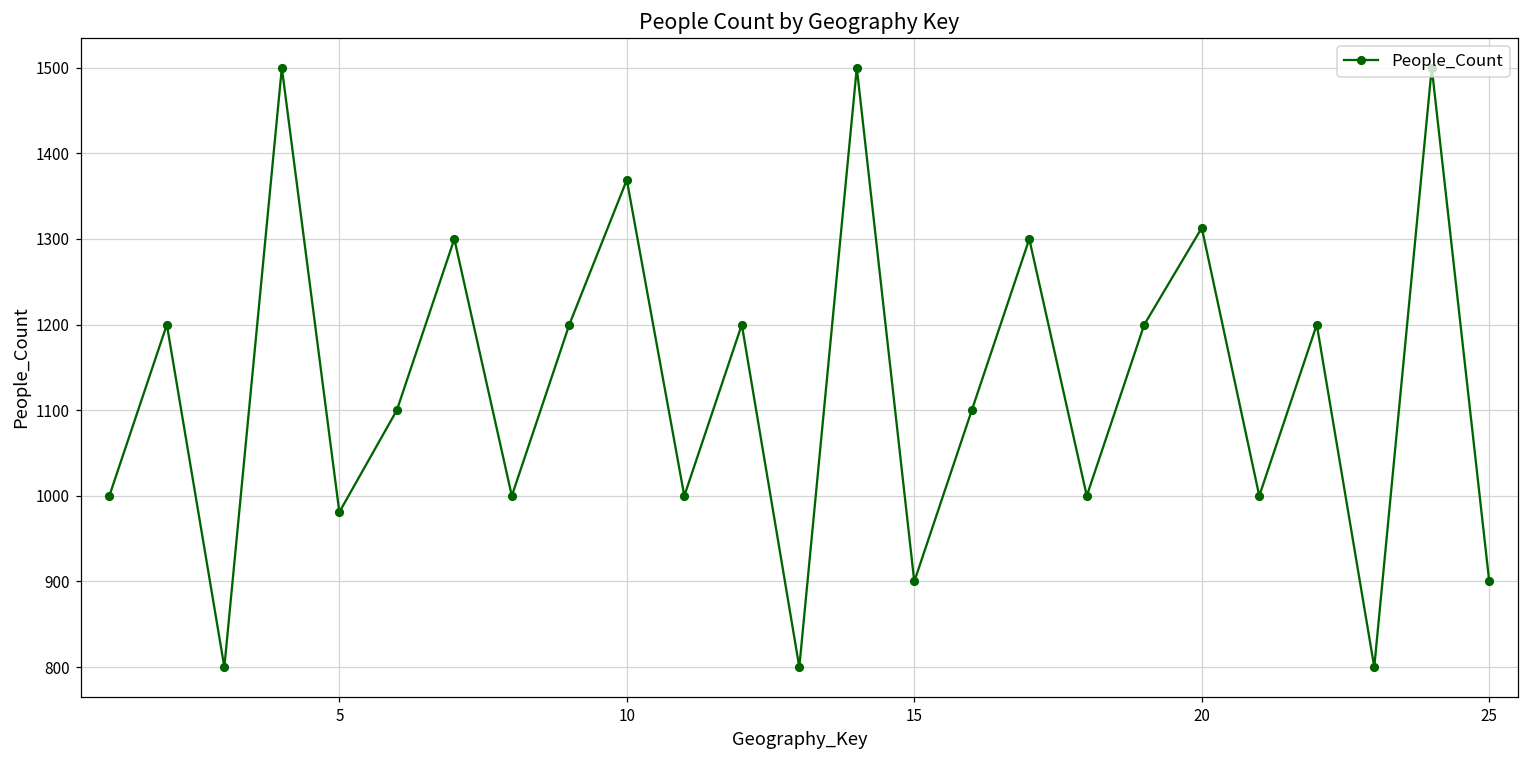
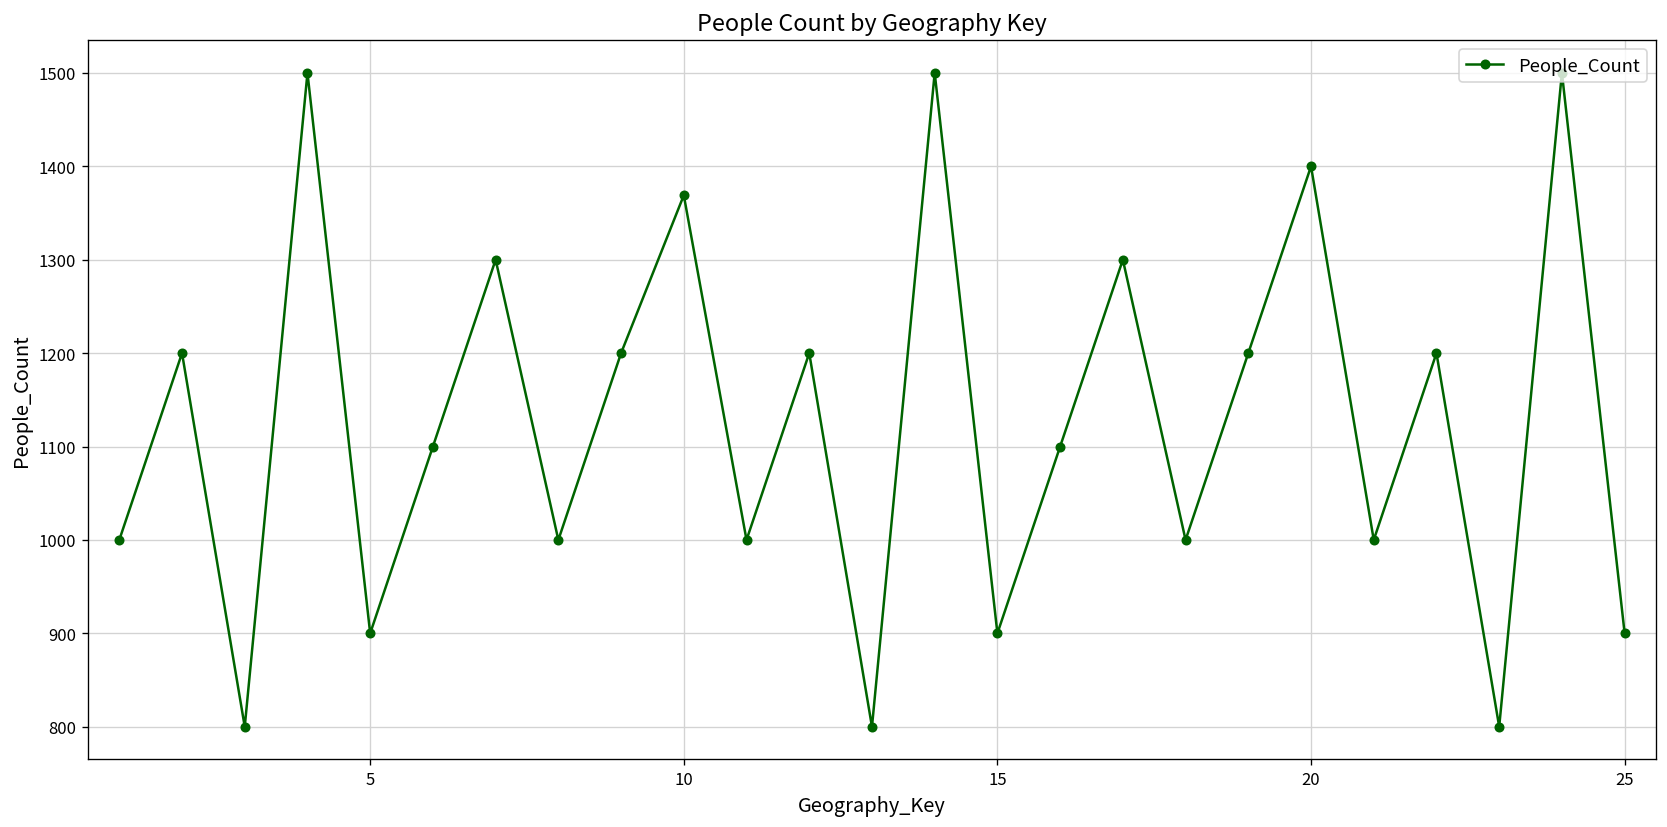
5: 980 -> 900
20: 1310 -> 1400
